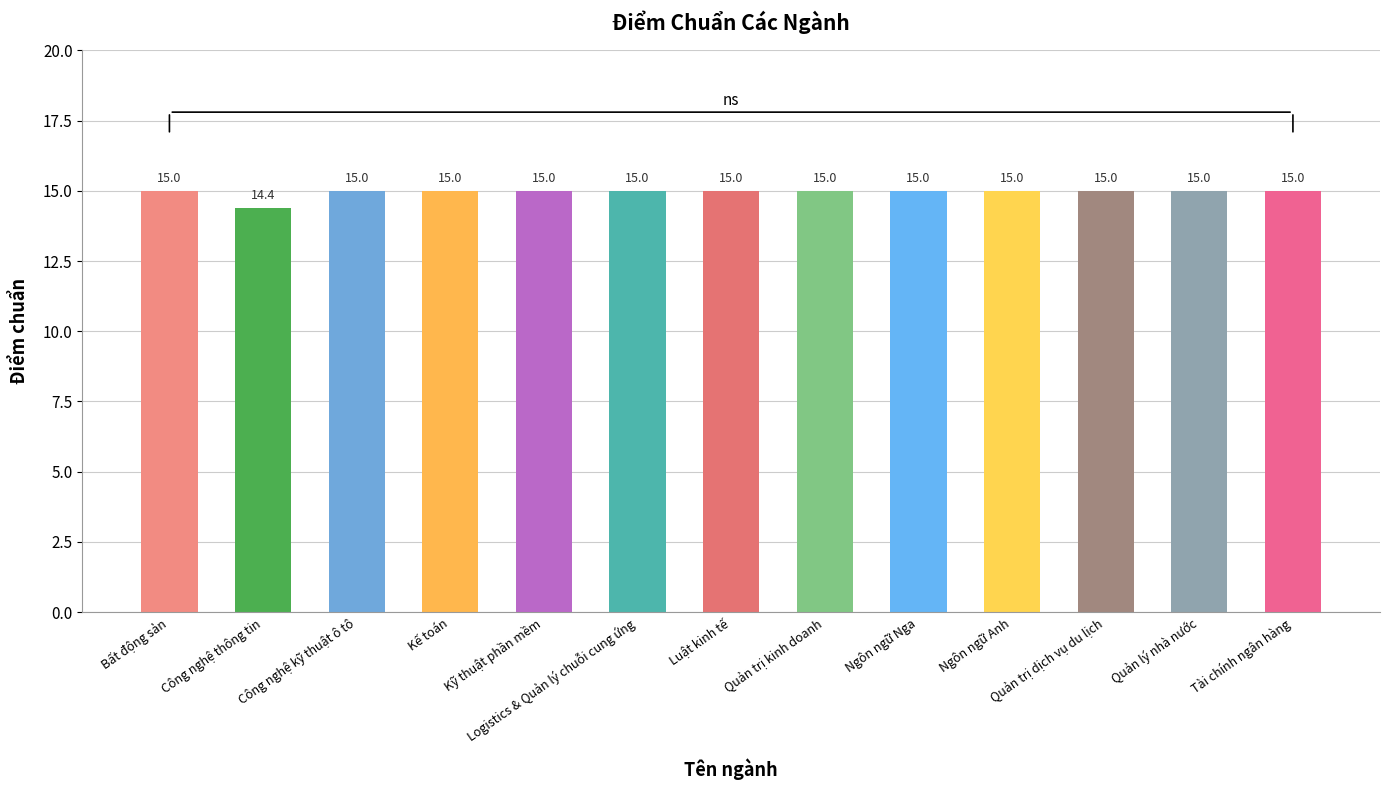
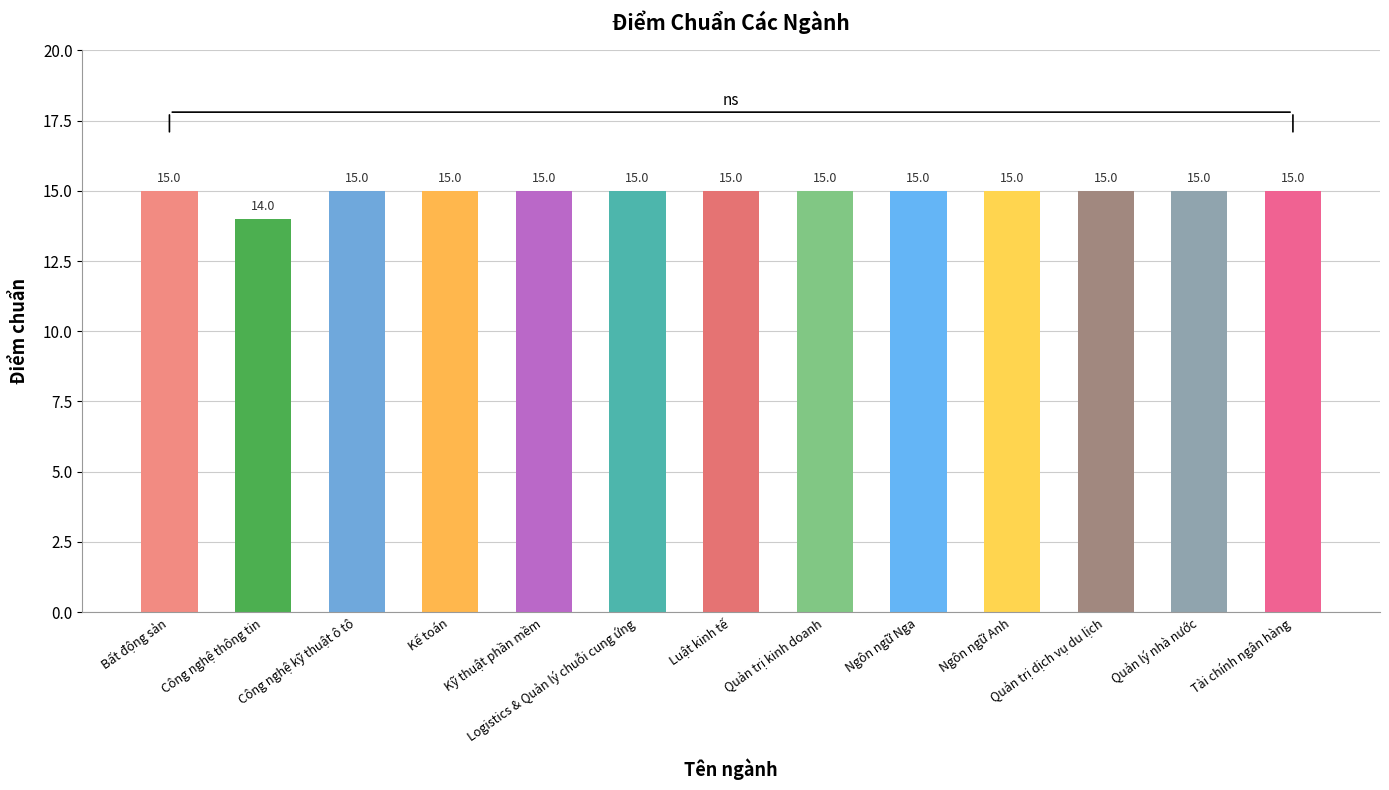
Công nghệ thông tin: 14.4 -> 14.0
